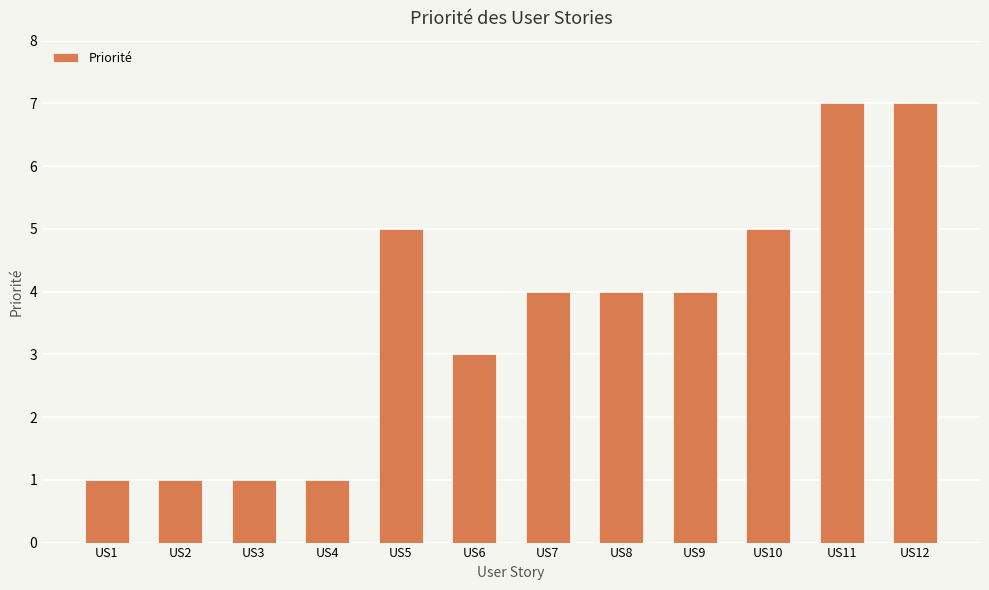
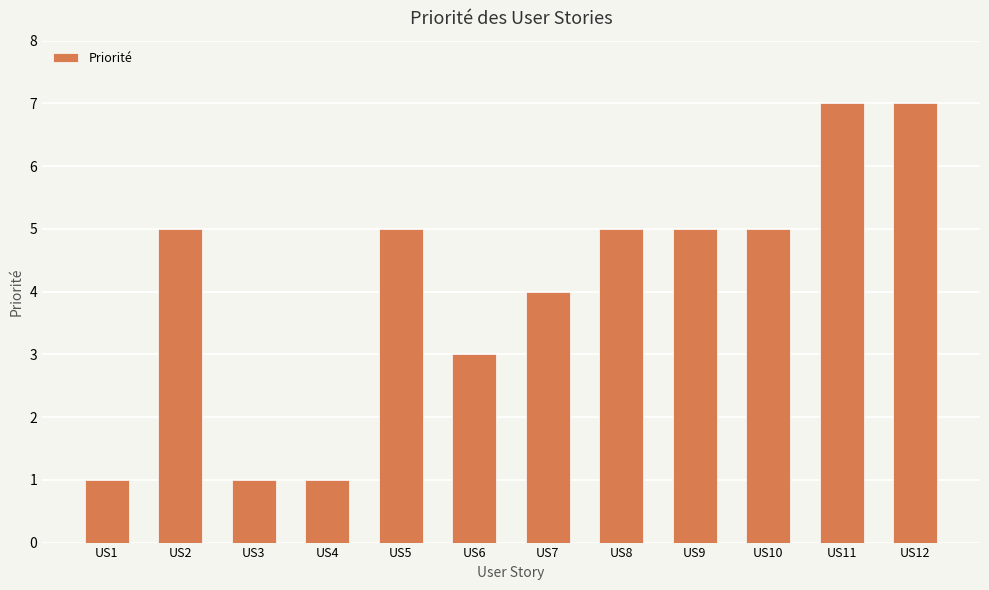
US2: 1 -> 5
US8: 4 -> 5
US9: 4 -> 5
